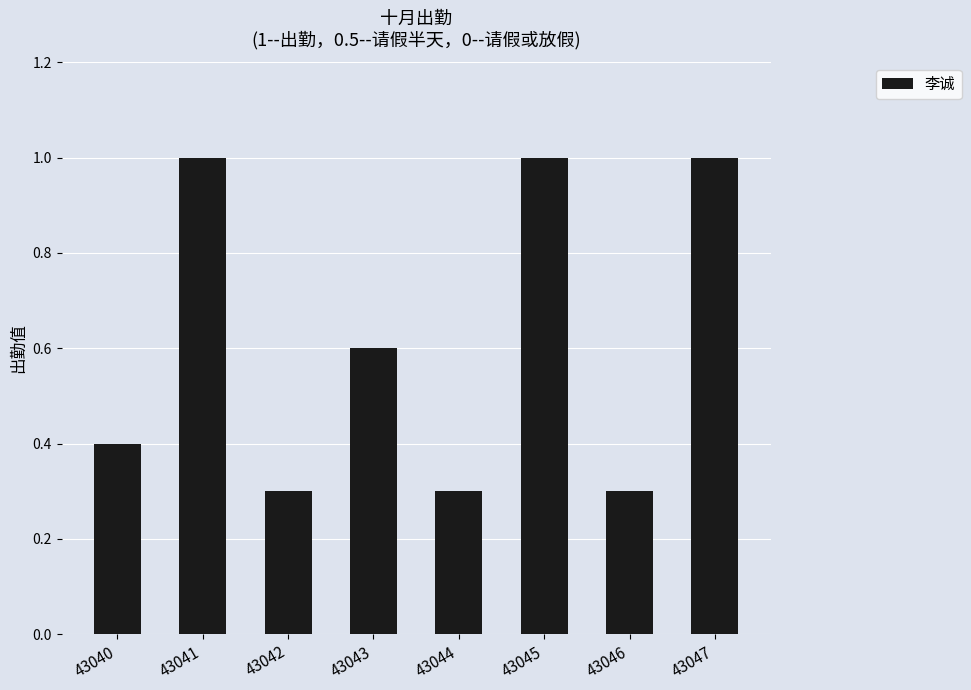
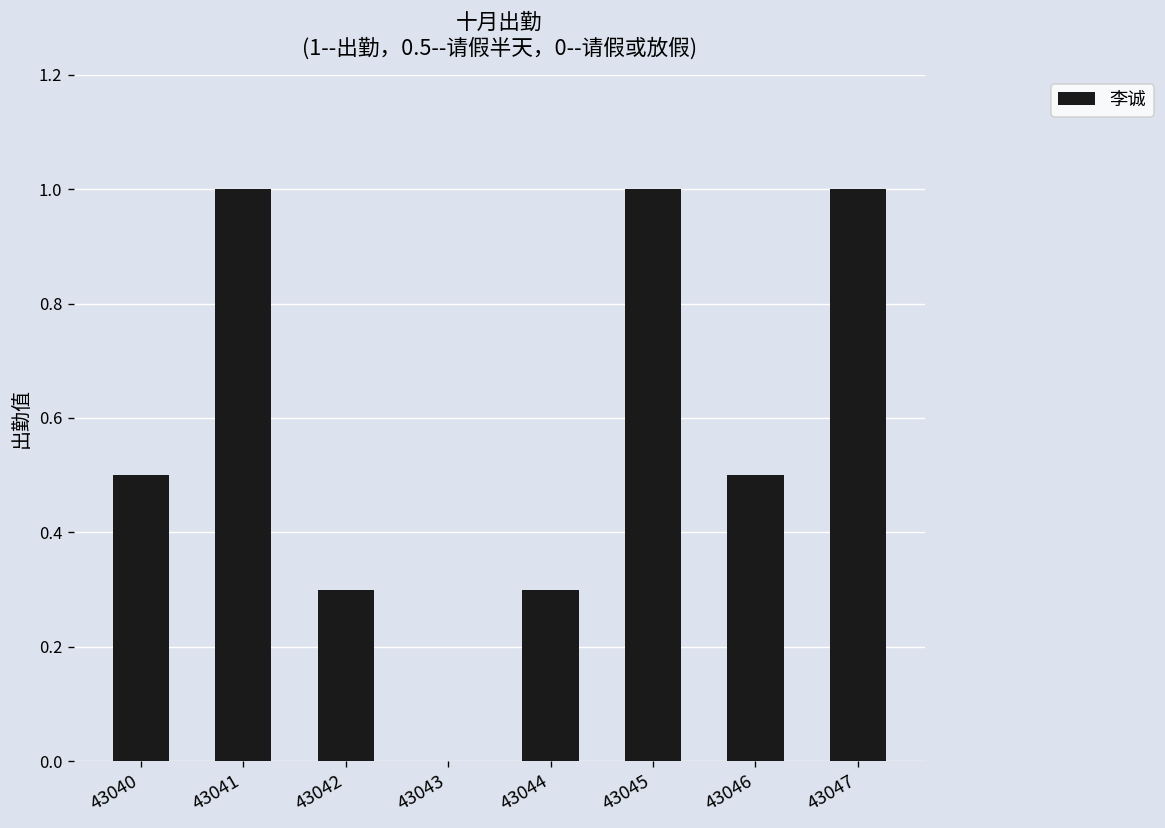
43040: 0.4 -> 0.5
43043: 0.6 -> 0.0
43046: 0.3 -> 0.5
